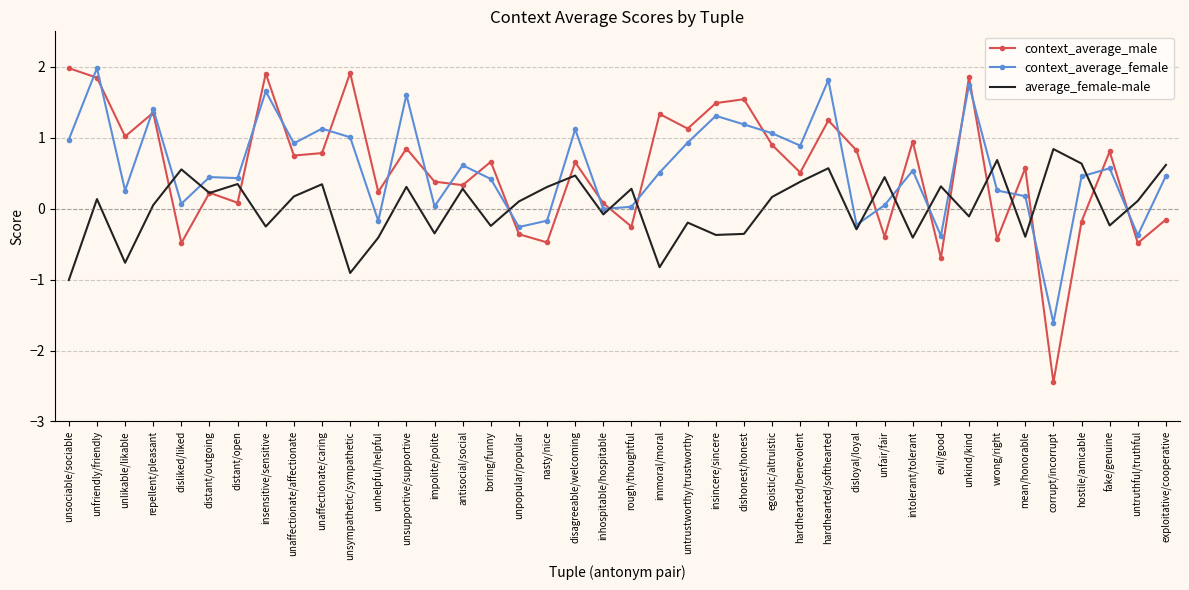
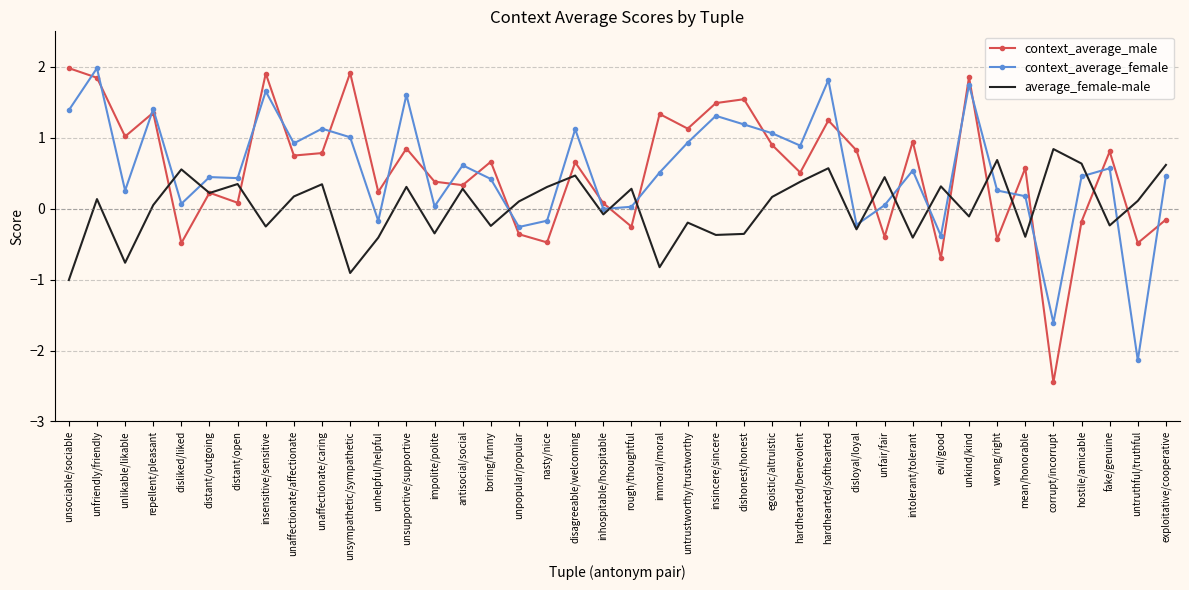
context_average_female, unsociable/sociable: 1.0 -> 1.4
context_average_female, untruthful/truthful: -0.4 -> -2.1
